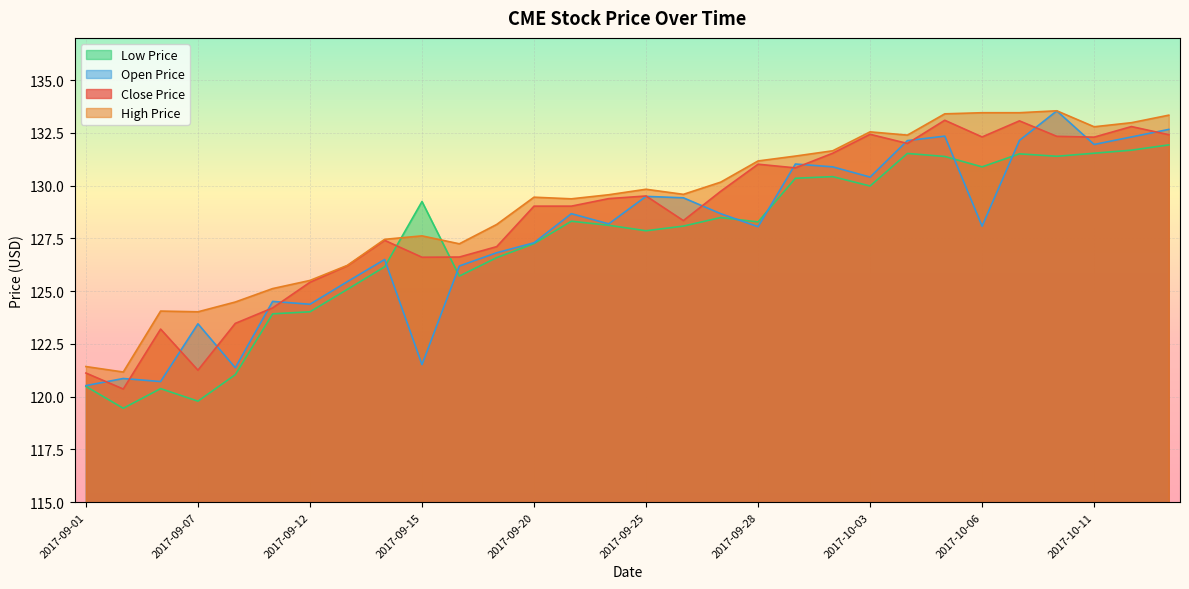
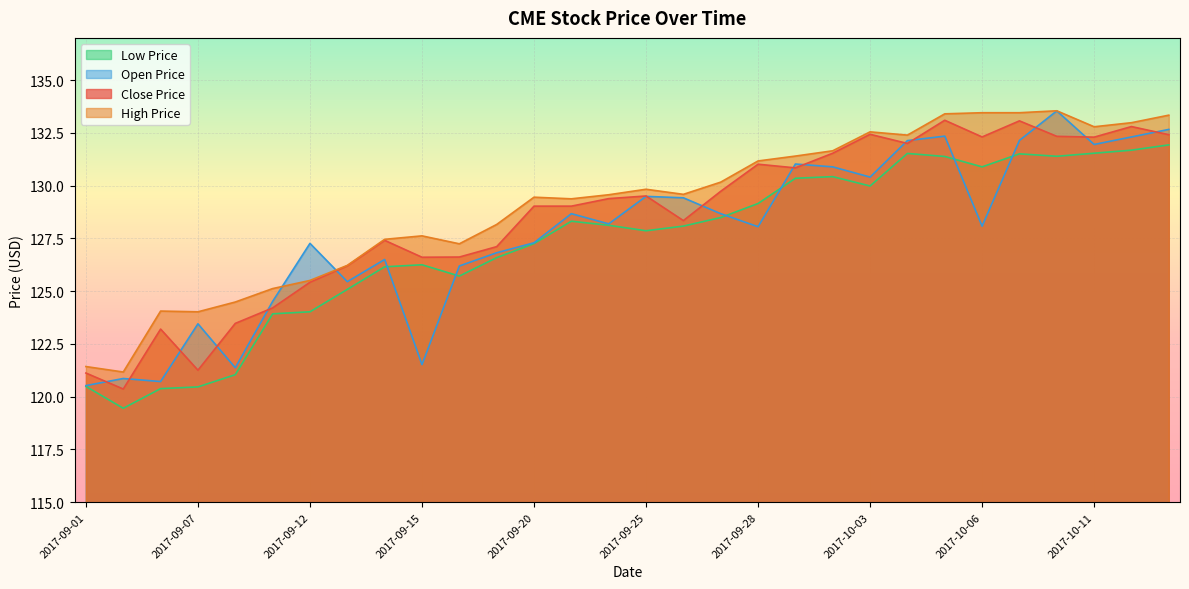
Low Price, 2017-09-07: 119.8 -> 120.5
Open Price, 2017-09-12: 124.4 -> 127.3
Low Price, 2017-09-15: 129.2 -> 126.3
Low Price, 2017-09-28: 128.3 -> 129.2
